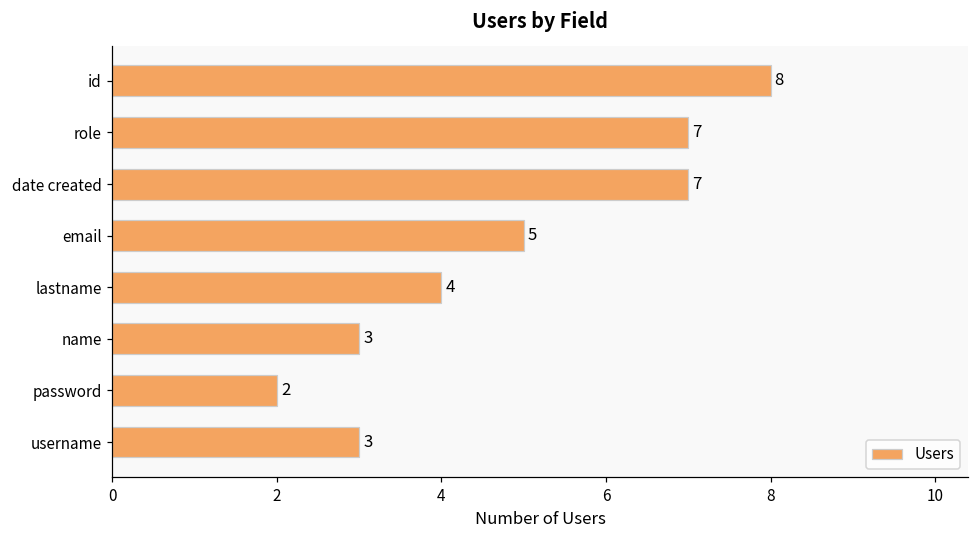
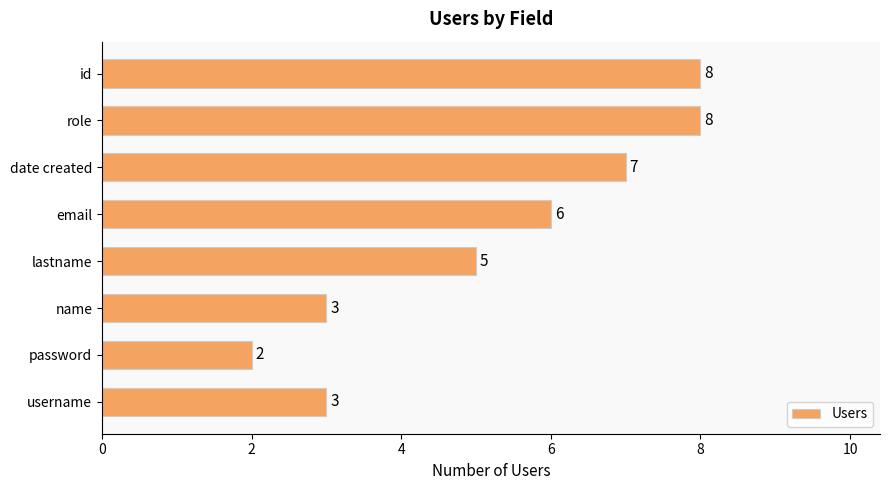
role: 7 -> 8
email: 5 -> 6
lastname: 4 -> 5
